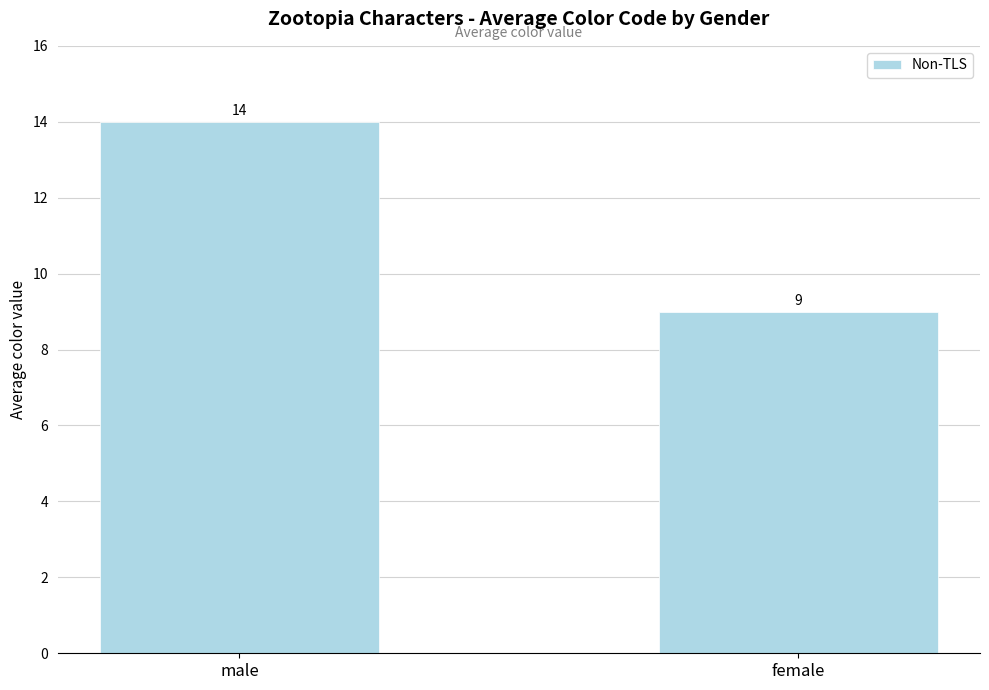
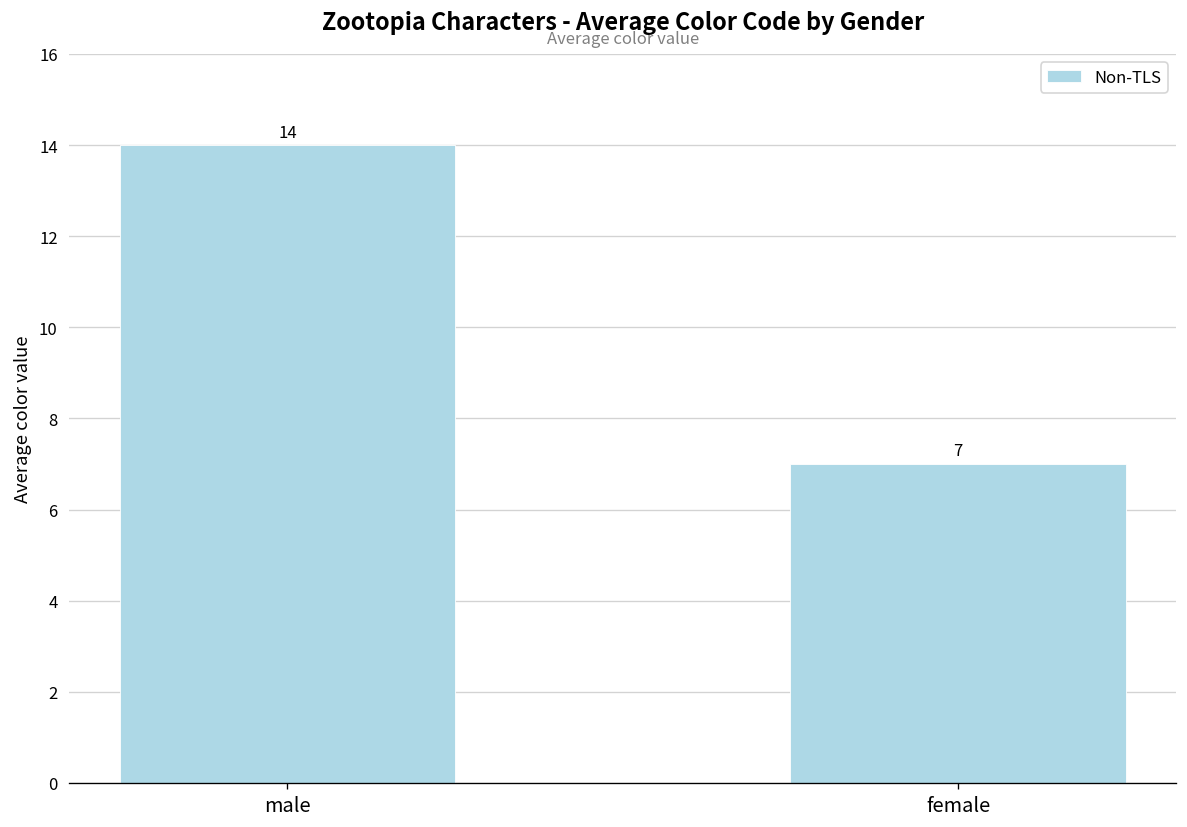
female: 9 -> 7
